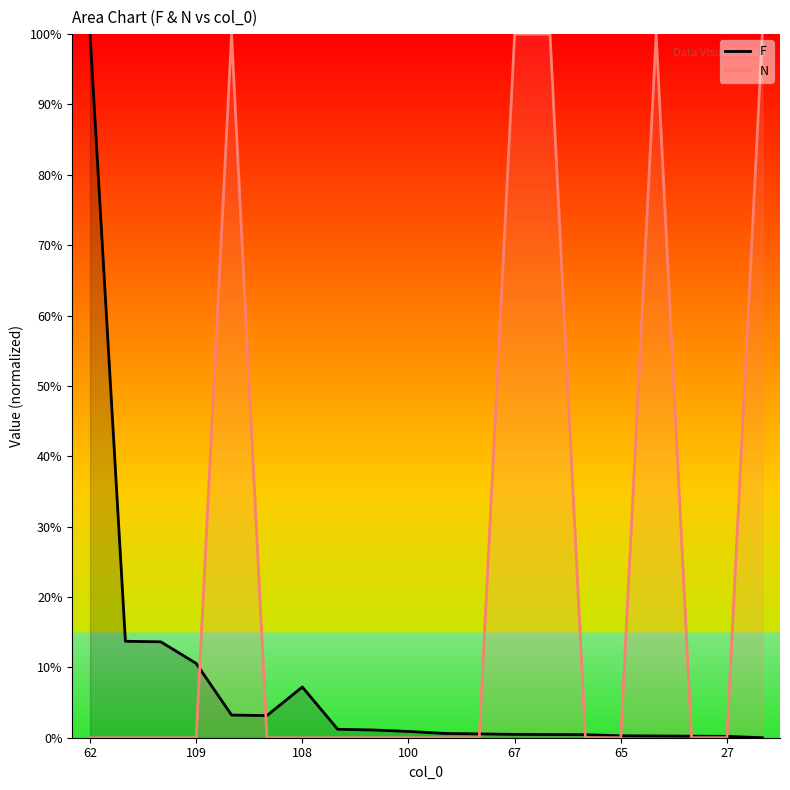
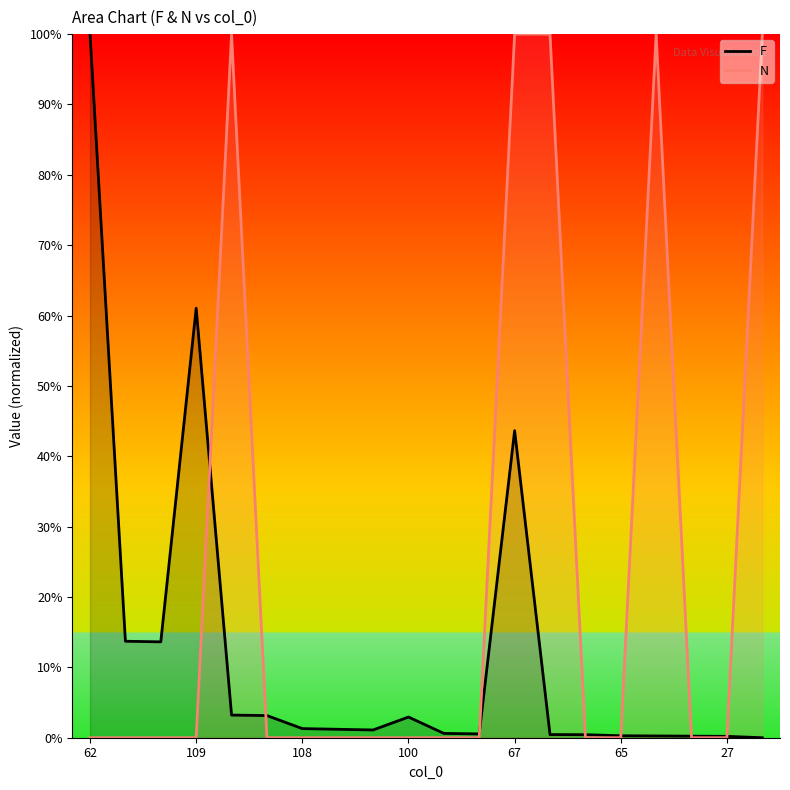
F, 109: 11% -> 61%
F, 108: 7% -> 1%
F, 100: 1% -> 3%
F, 67: 0% -> 44%
